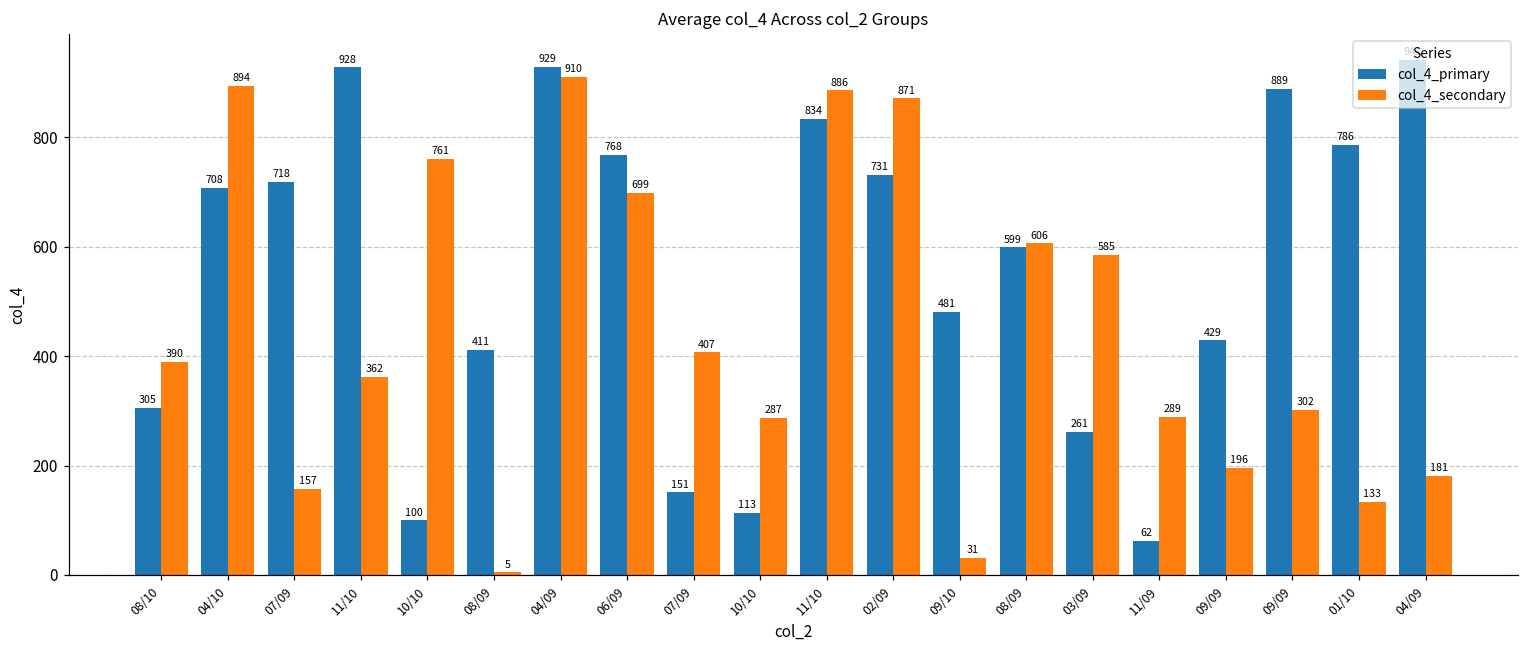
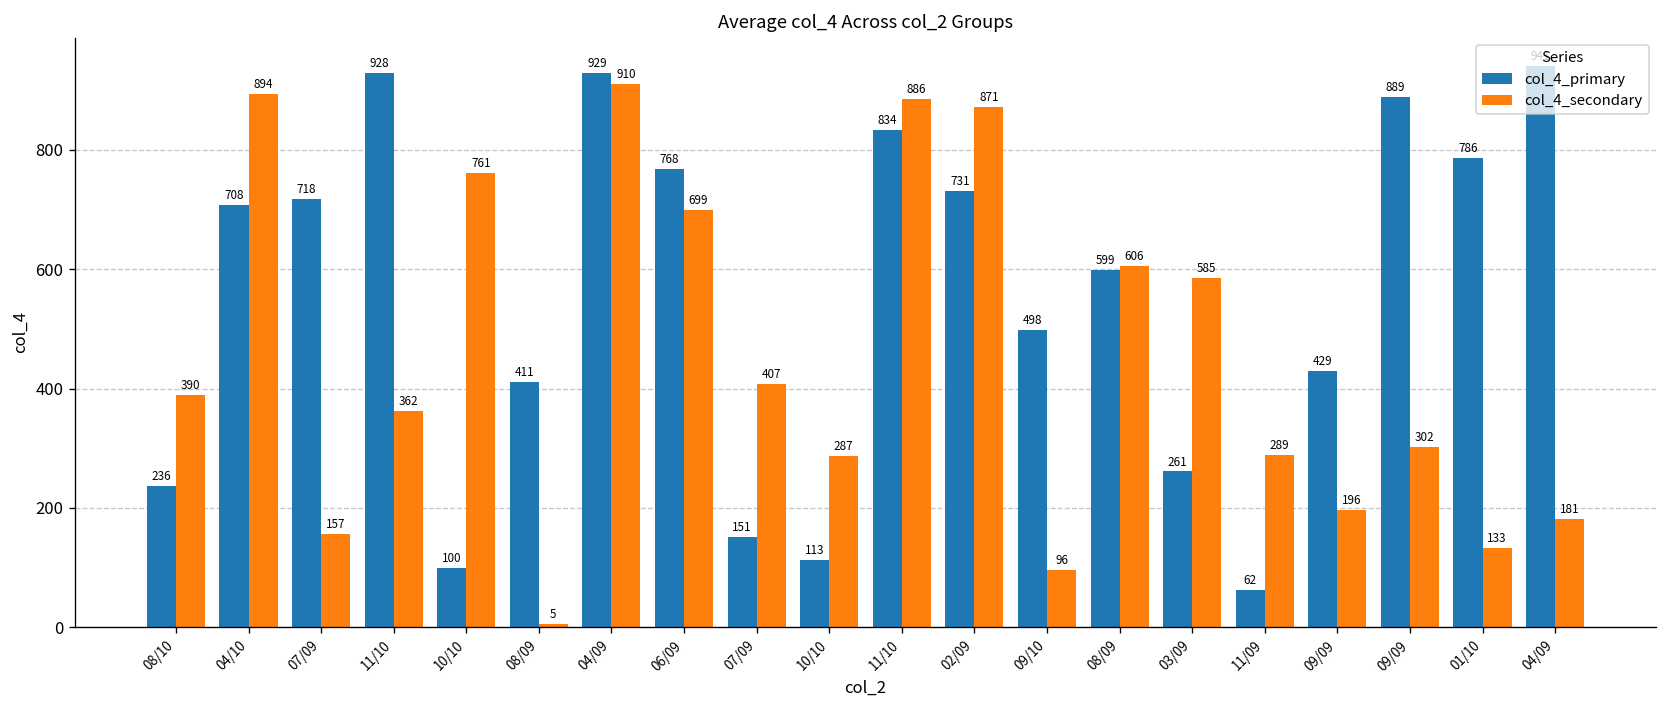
col_4_primary, 08/10: 305 -> 236
col_4_primary, 09/10: 481 -> 498
col_4_secondary, 09/10: 31 -> 96
